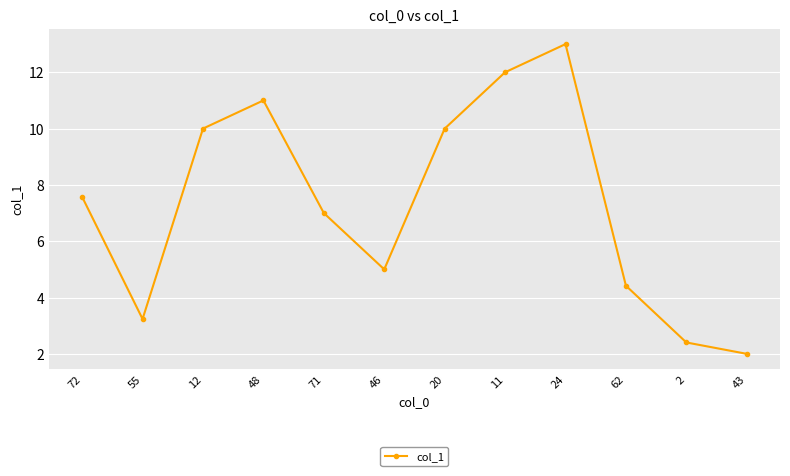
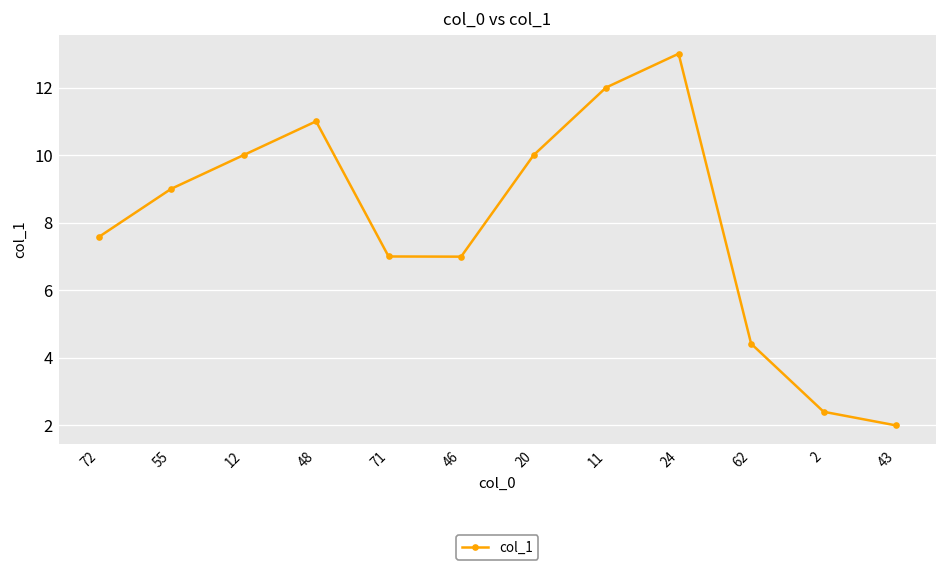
55: 3.2 -> 9.0
46: 5.0 -> 7.0
